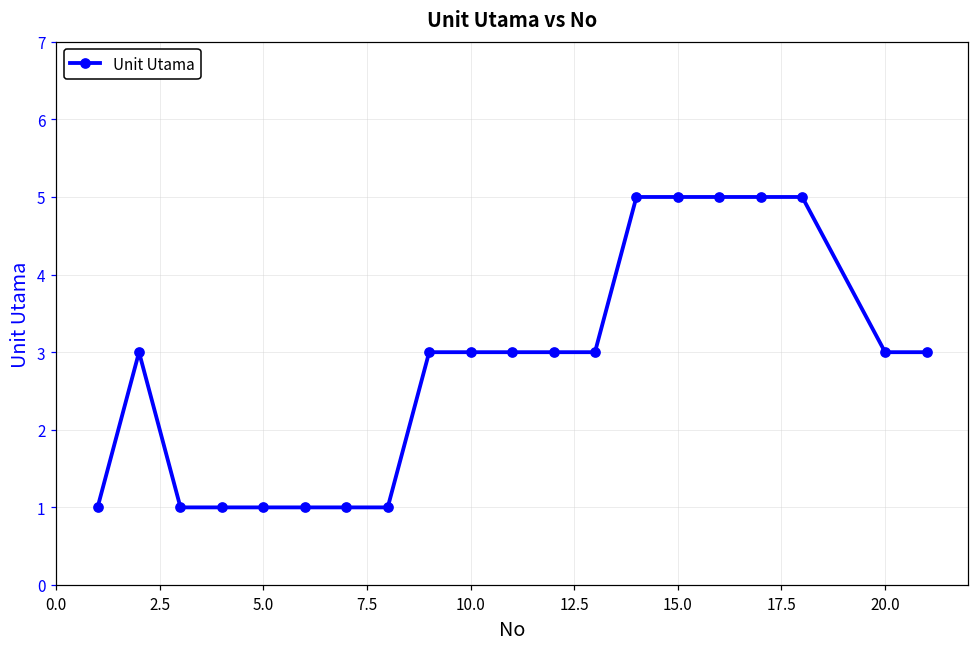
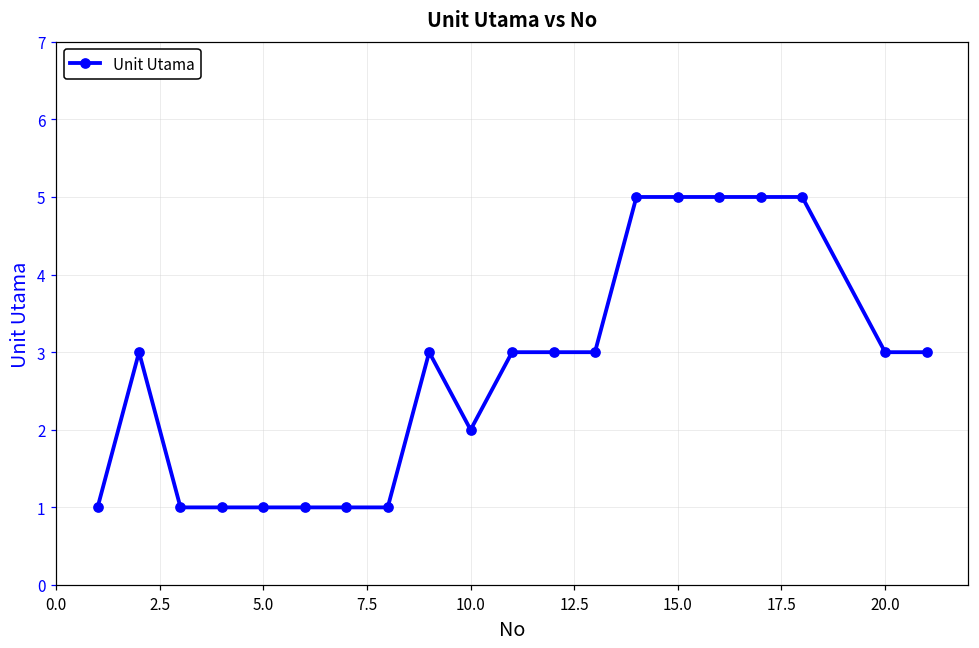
10.0: 3 -> 2
